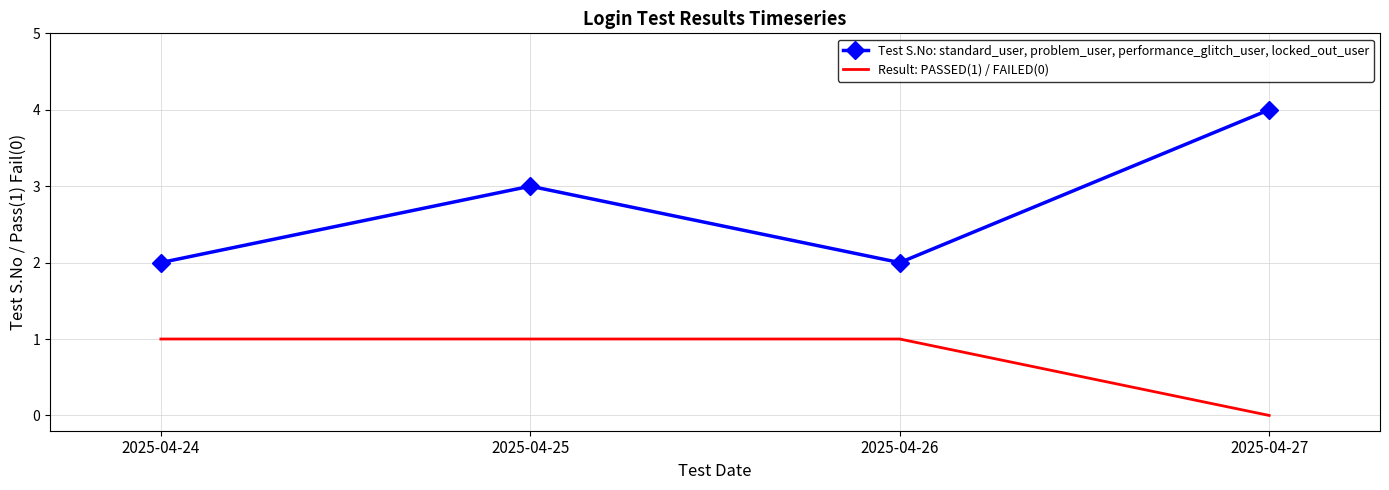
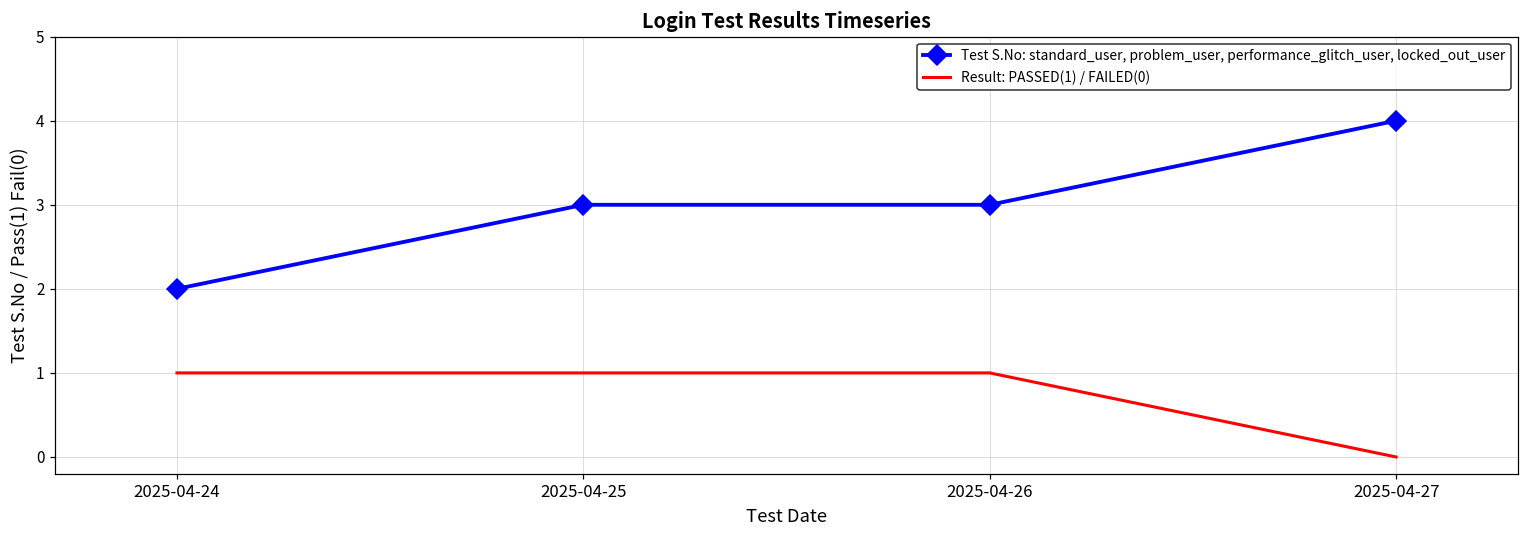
Test S.No: standard_user, problem_user, performance_glitch_user, locked_out_user, 2025-04-26: 2 -> 3
